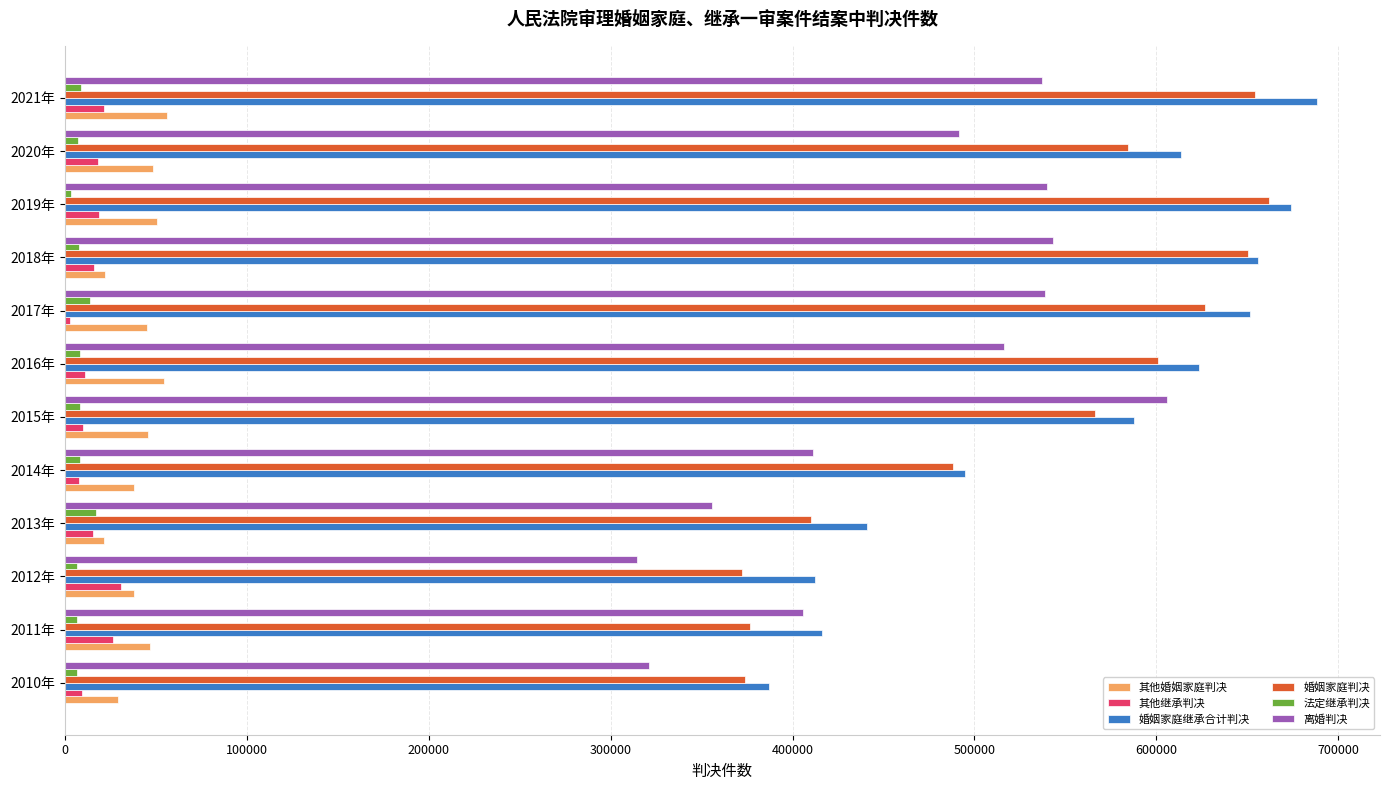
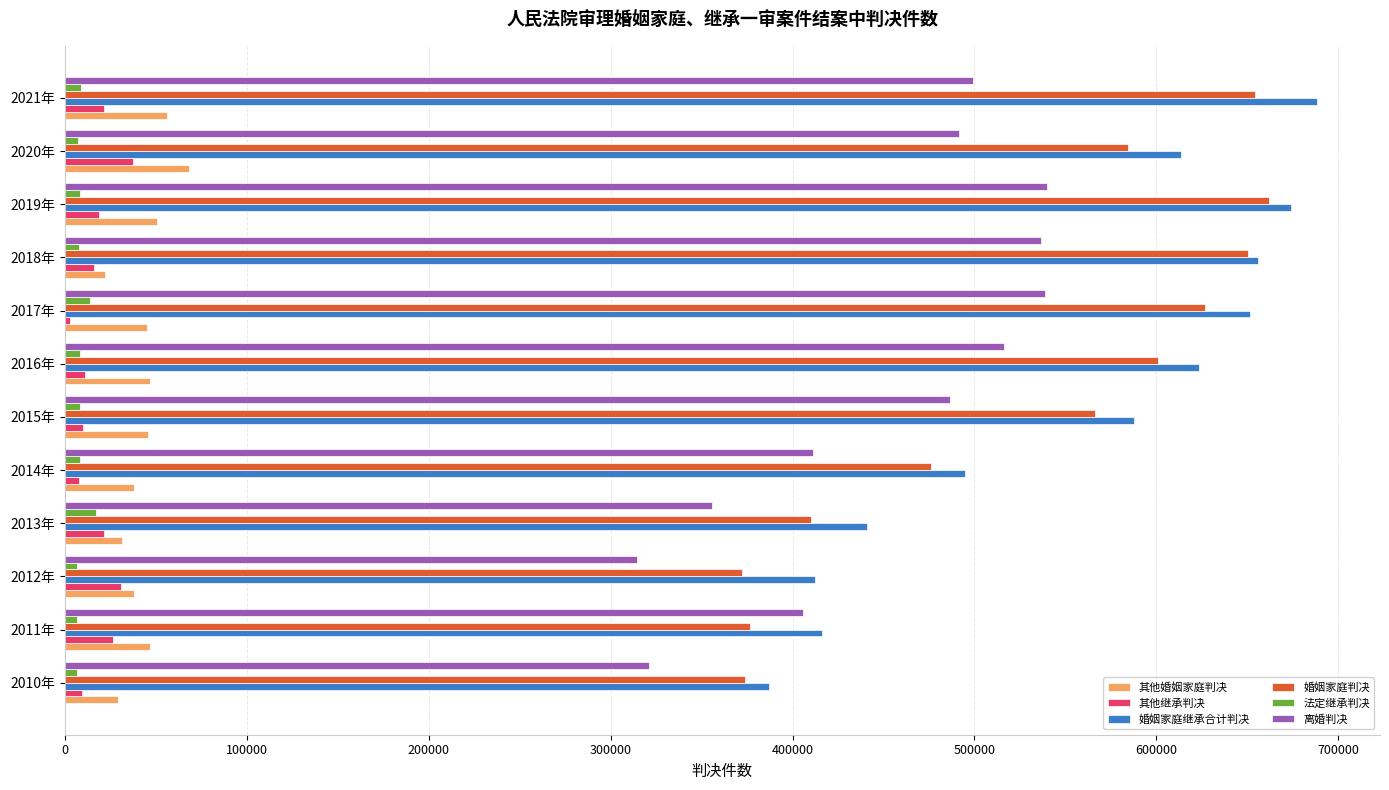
离婚判决, 2021年: 537000 -> 499000
其他继承判决, 2020年: 19000 -> 38000
其他婚姻家庭判决, 2020年: 48000 -> 68000
法定继承判决, 2019年: 3000 -> 9000
离婚判决, 2018年: 543000 -> 537000
其他婚姻家庭判决, 2016年: 55000 -> 47000
离婚判决, 2015年: 606000 -> 487000
婚姻家庭判决, 2014年: 488000 -> 476000
其他继承判决, 2013年: 15000 -> 22000
其他婚姻家庭判决, 2013年: 21000 -> 32000
